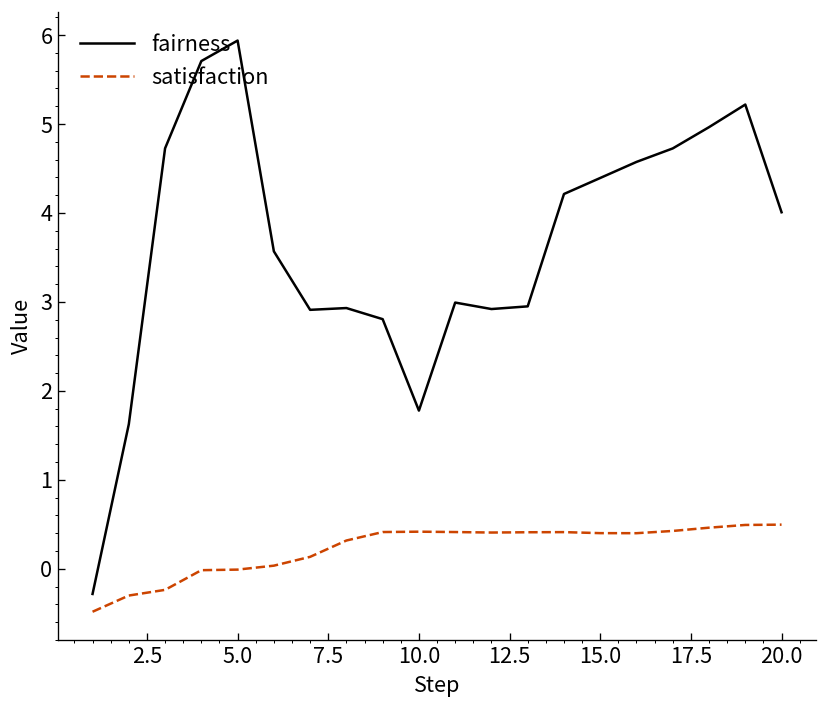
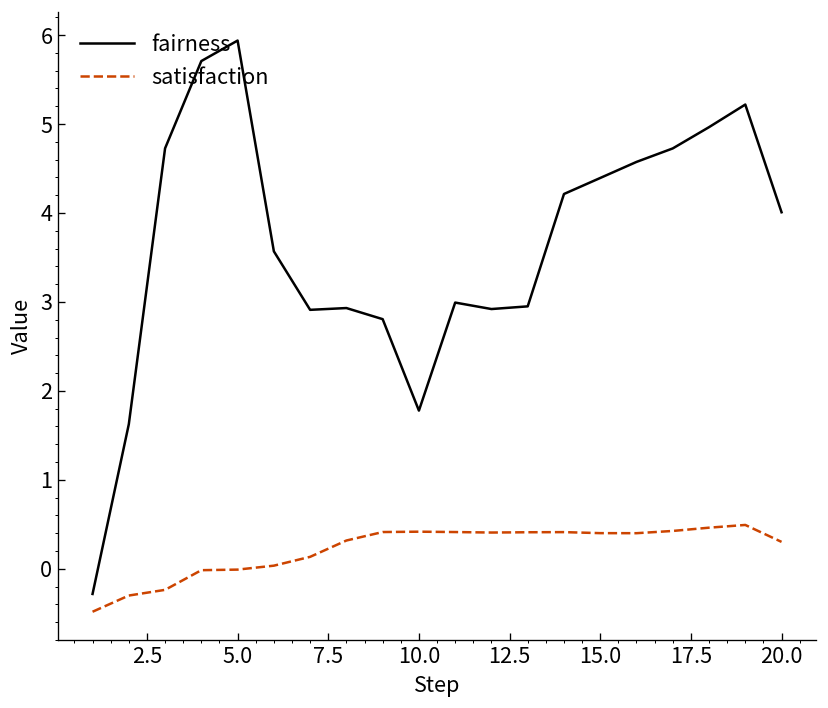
satisfaction, 20.0: 0.5 -> 0.3
